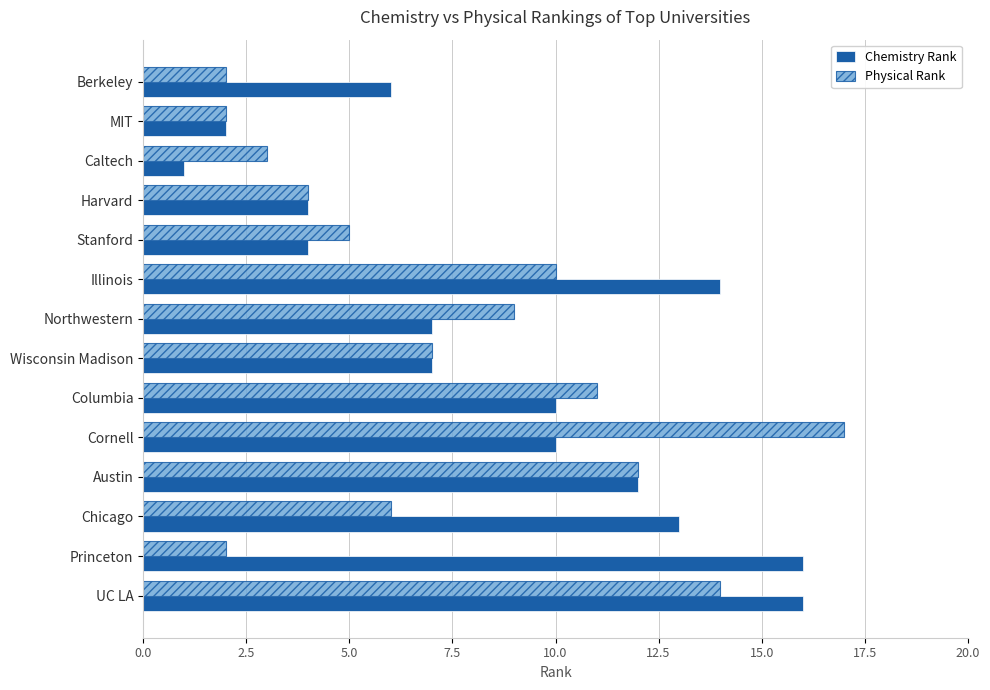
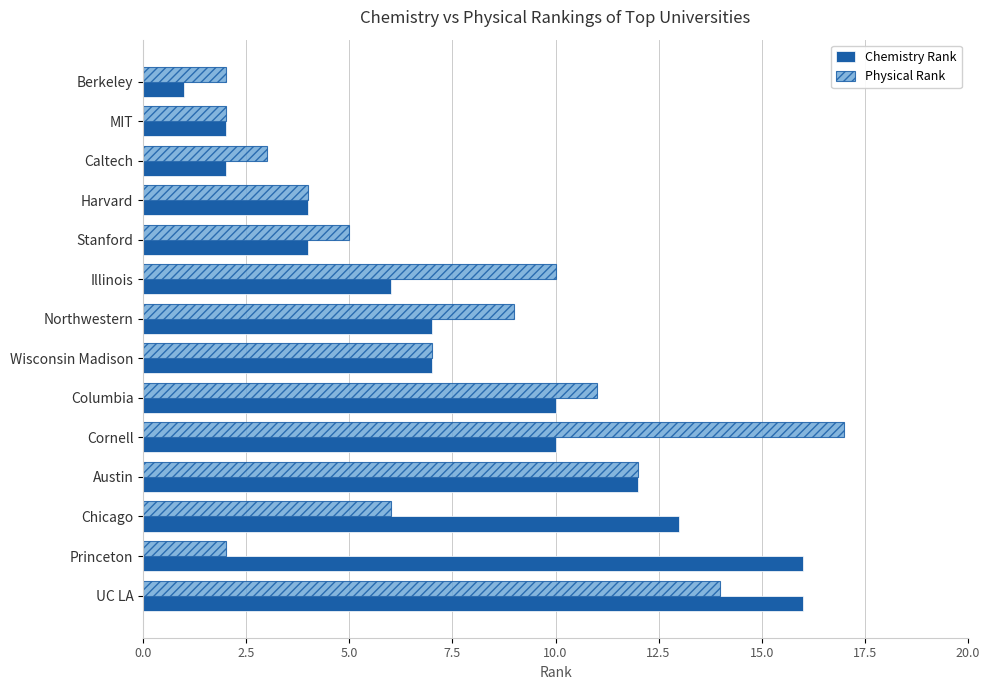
Chemistry Rank, Berkeley: 6 -> 1
Chemistry Rank, Caltech: 1 -> 2
Chemistry Rank, Illinois: 14 -> 6
